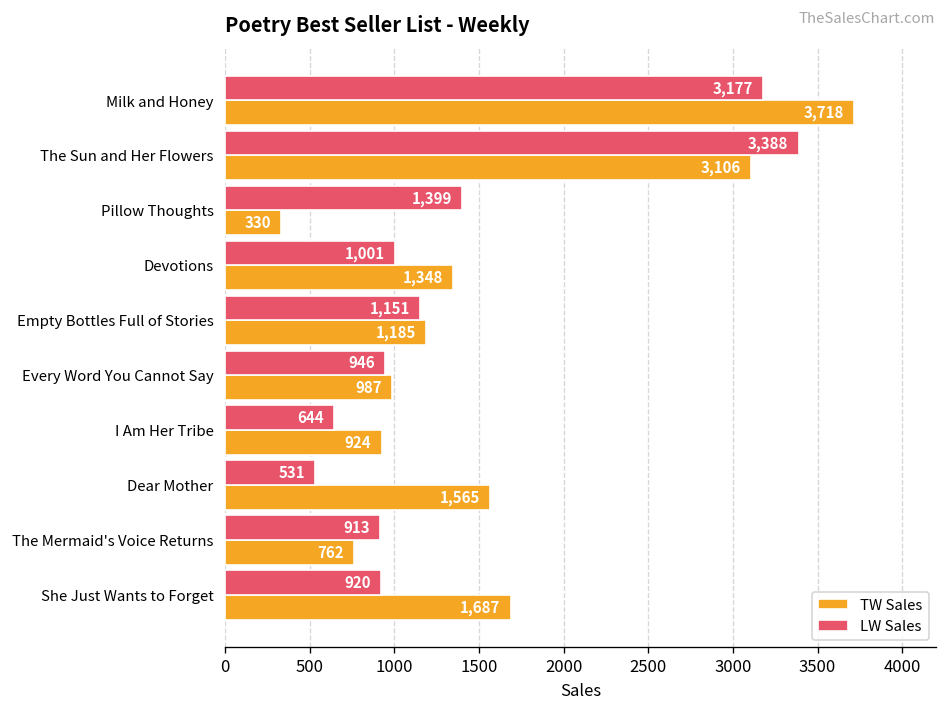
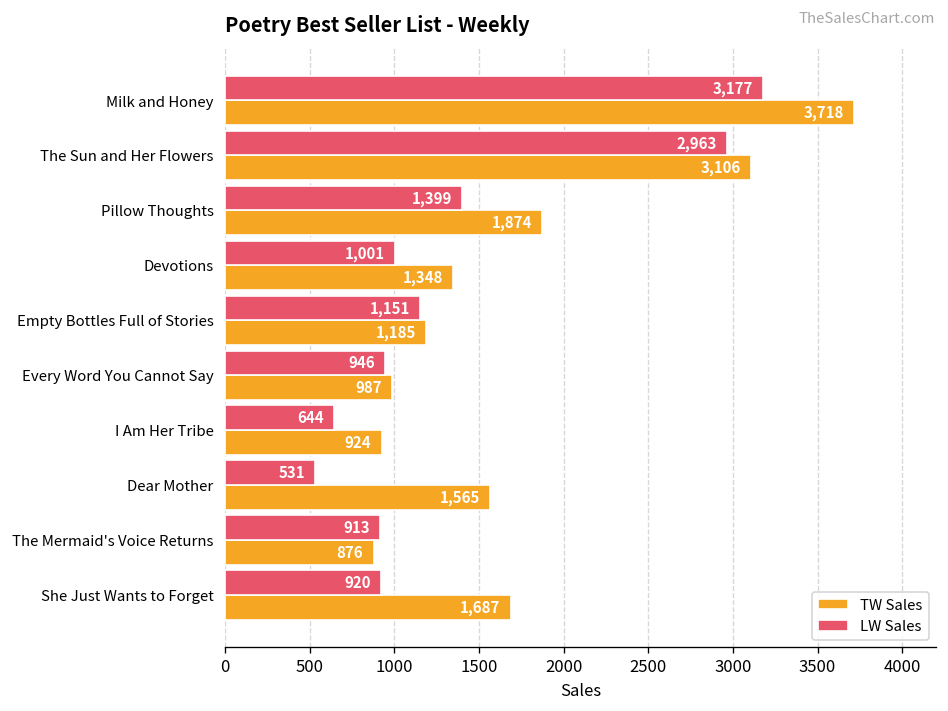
LW Sales, The Sun and Her Flowers: 3,388 -> 2,963
TW Sales, Pillow Thoughts: 330 -> 1,874
TW Sales, The Mermaid's Voice Returns: 762 -> 876
